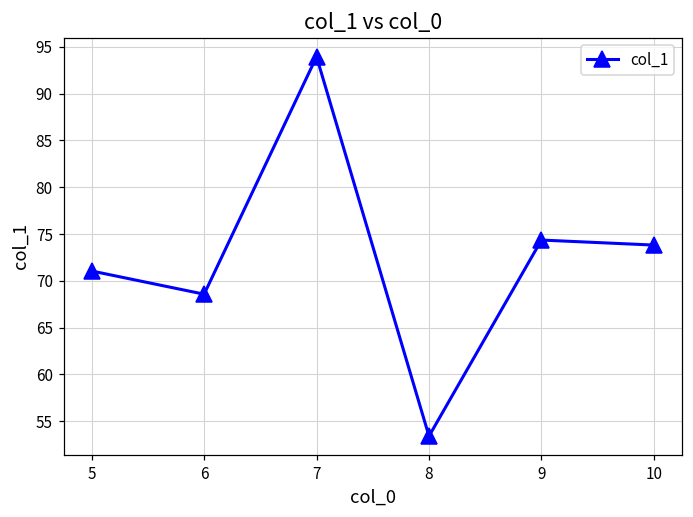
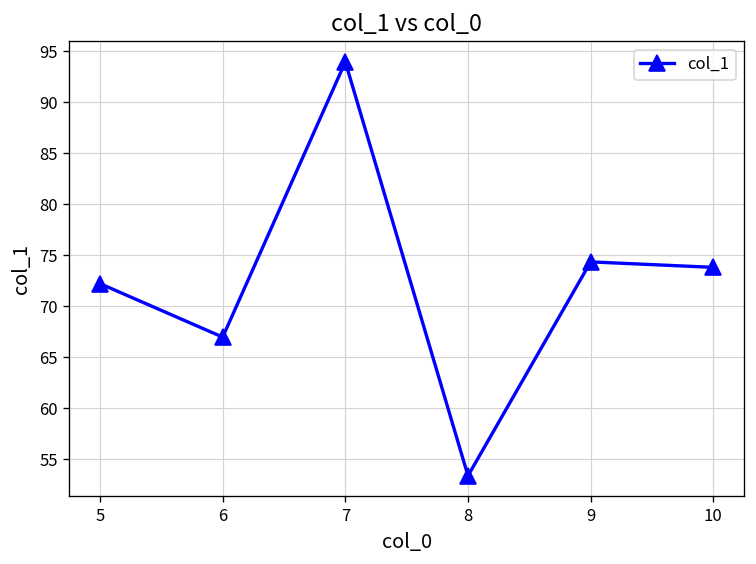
5: 71 -> 72
6: 69 -> 67
